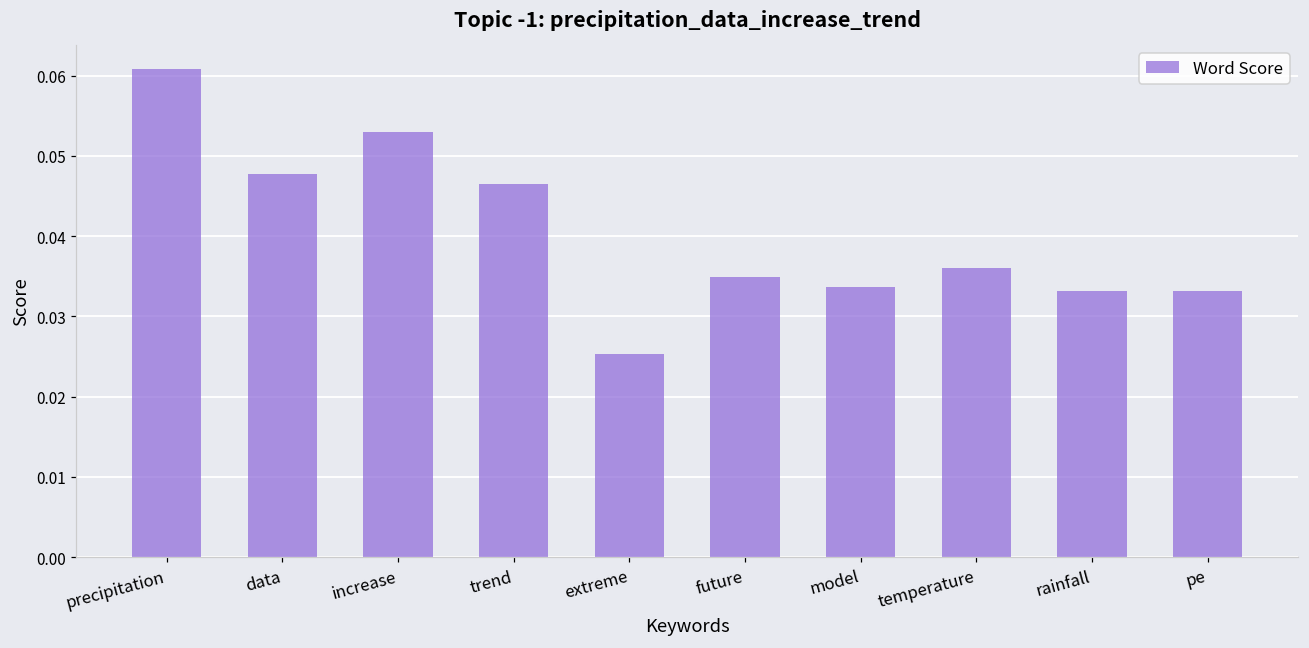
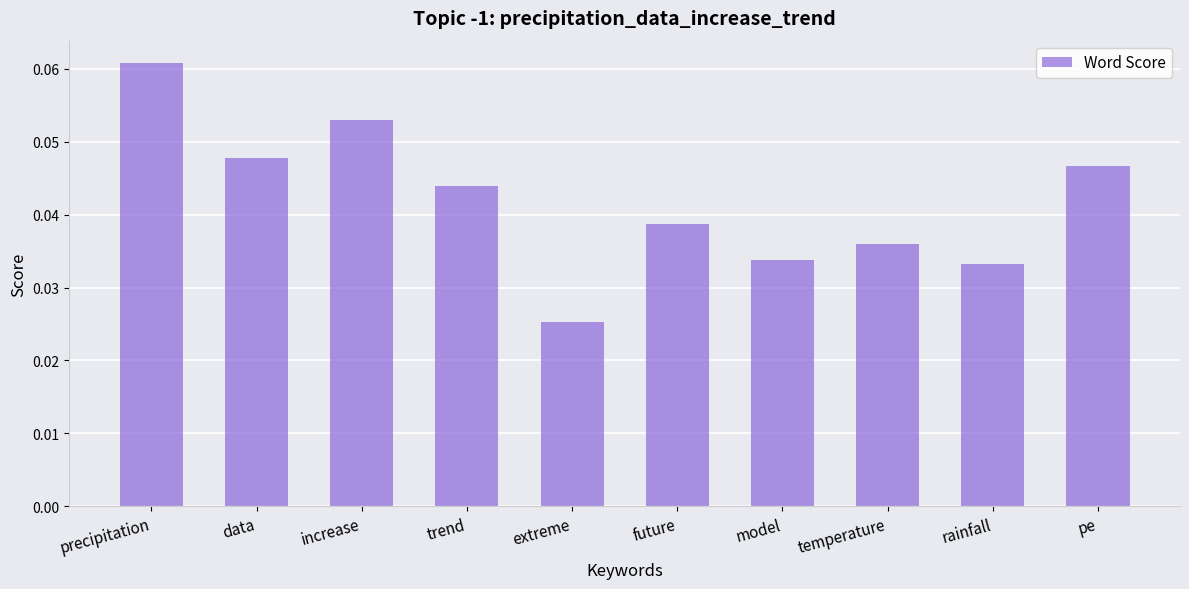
trend: 0.046 -> 0.044
future: 0.035 -> 0.039
pe: 0.033 -> 0.047
